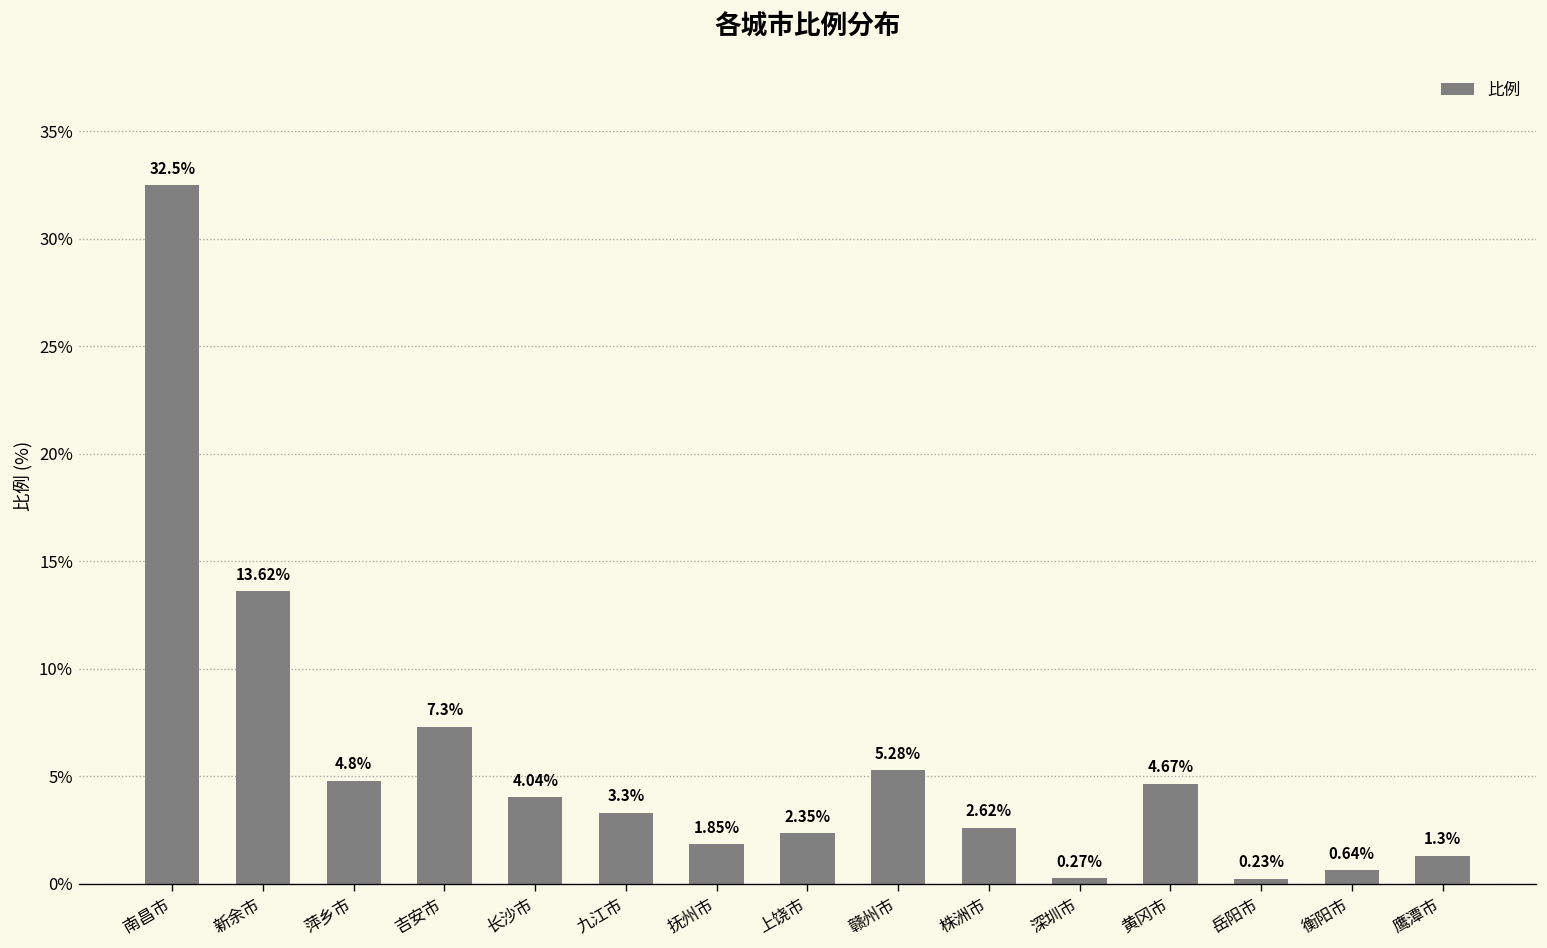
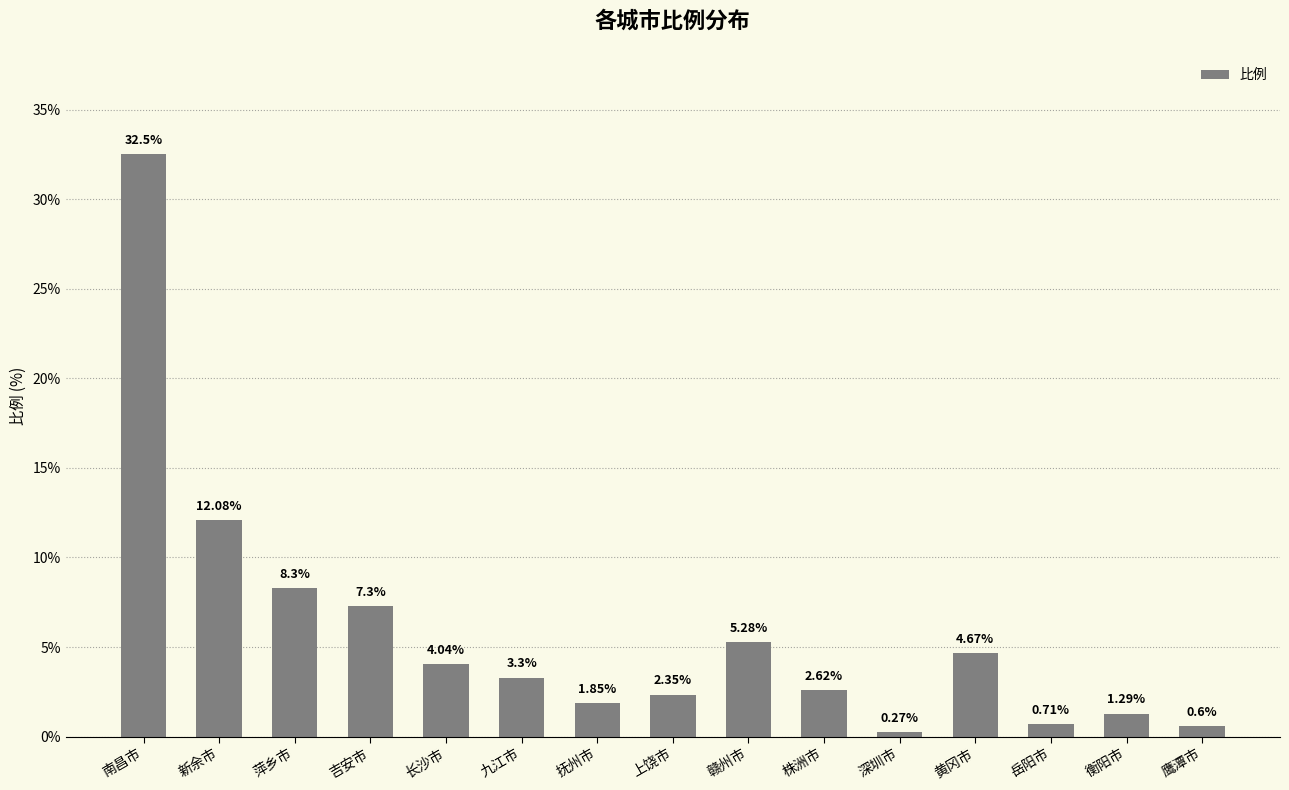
新余市: 13.62% -> 12.08%
萍乡市: 4.8% -> 8.3%
岳阳市: 0.23% -> 0.71%
衡阳市: 0.64% -> 1.29%
鹰潭市: 1.3% -> 0.6%
